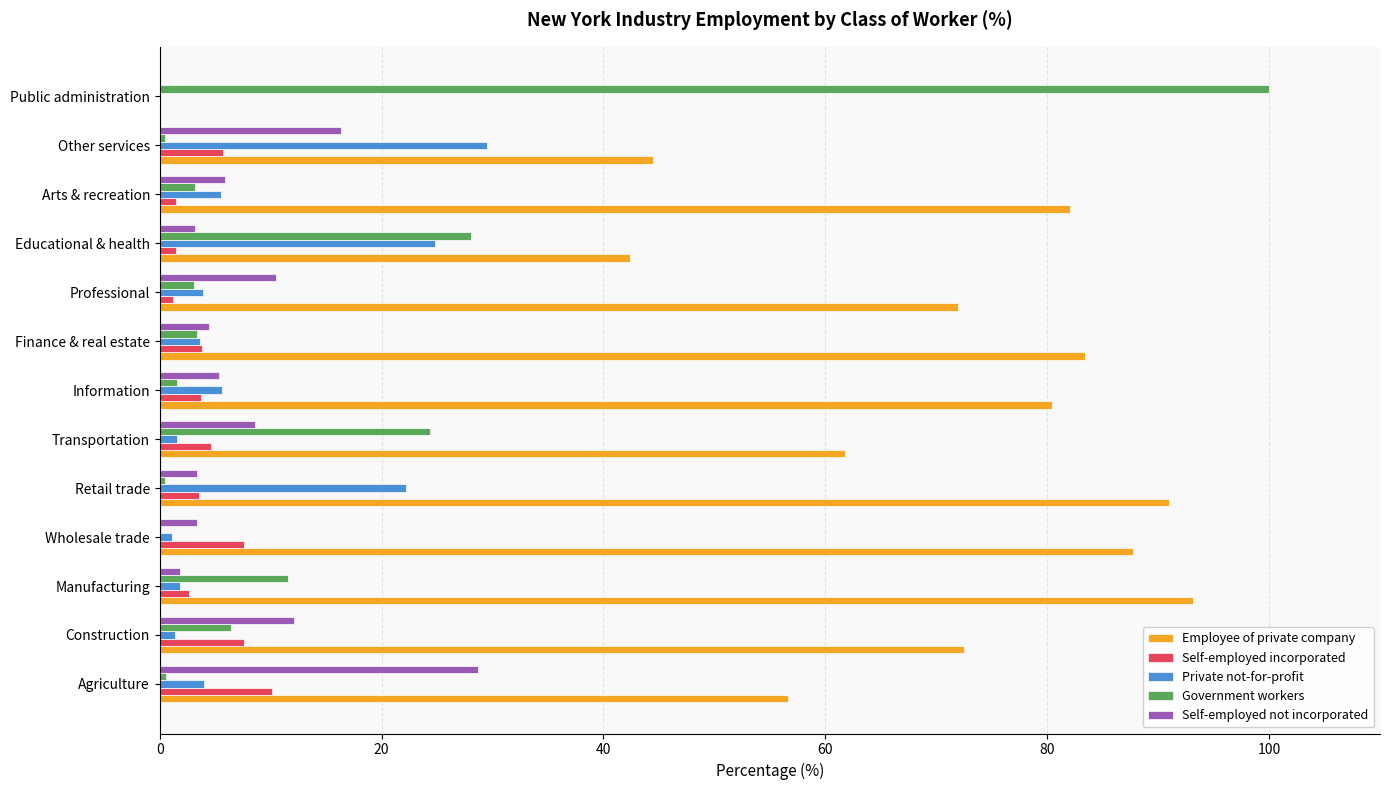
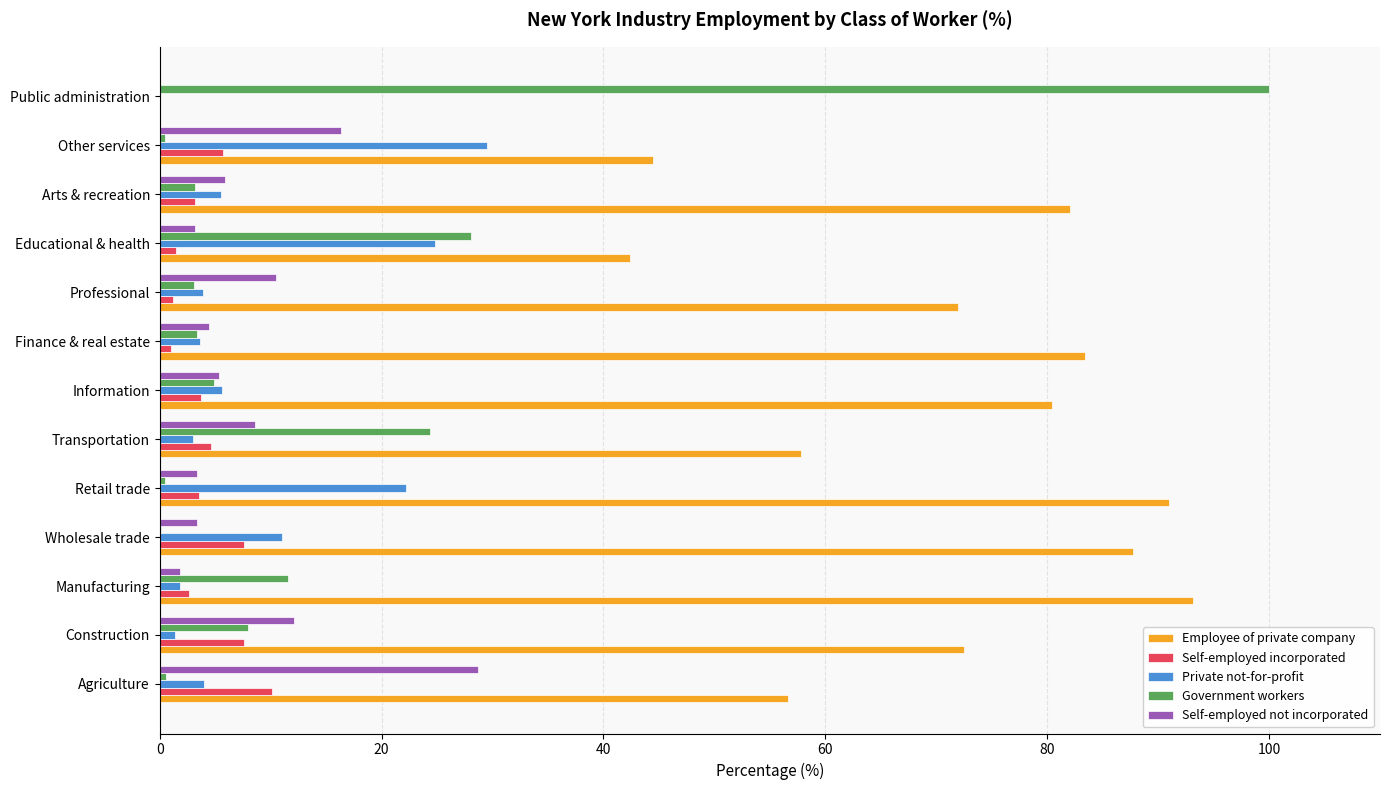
Self-employed incorporated, Arts & recreation: 1.5 -> 3.2
Self-employed incorporated, Finance & real estate: 3.8 -> 1.0
Government workers, Information: 1.6 -> 4.9
Private not-for-profit, Transportation: 1.6 -> 3.0
Employee of private company, Transportation: 61.8 -> 57.8
Private not-for-profit, Wholesale trade: 1.1 -> 11.0
Government workers, Construction: 6.4 -> 8.0
